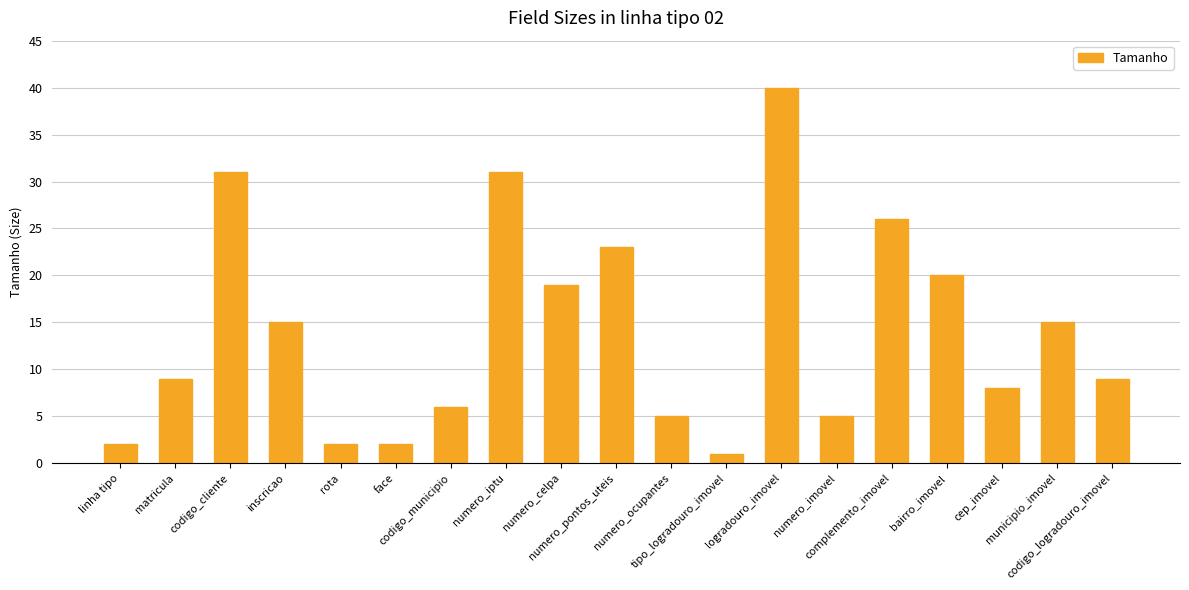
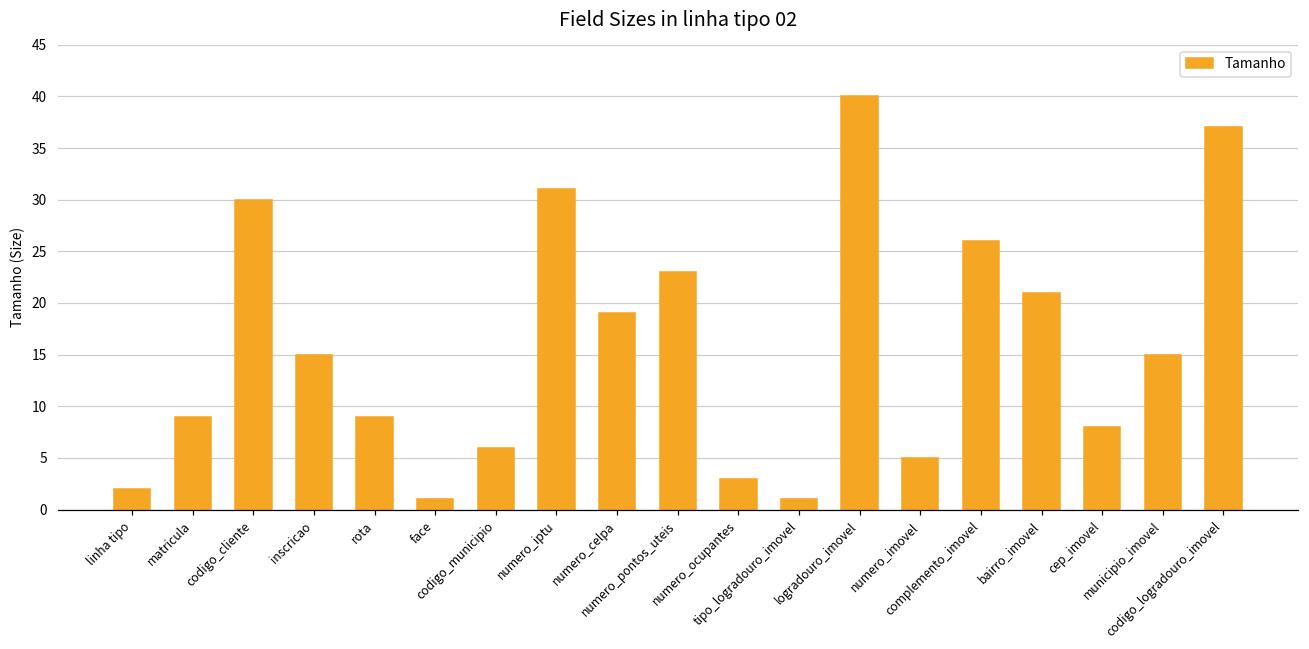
codigo_cliente: 31 -> 30
rota: 2 -> 9
face: 2 -> 1
numero_ocupantes: 5 -> 3
bairro_imovel: 20 -> 21
codigo_logradouro_imovel: 9 -> 37
